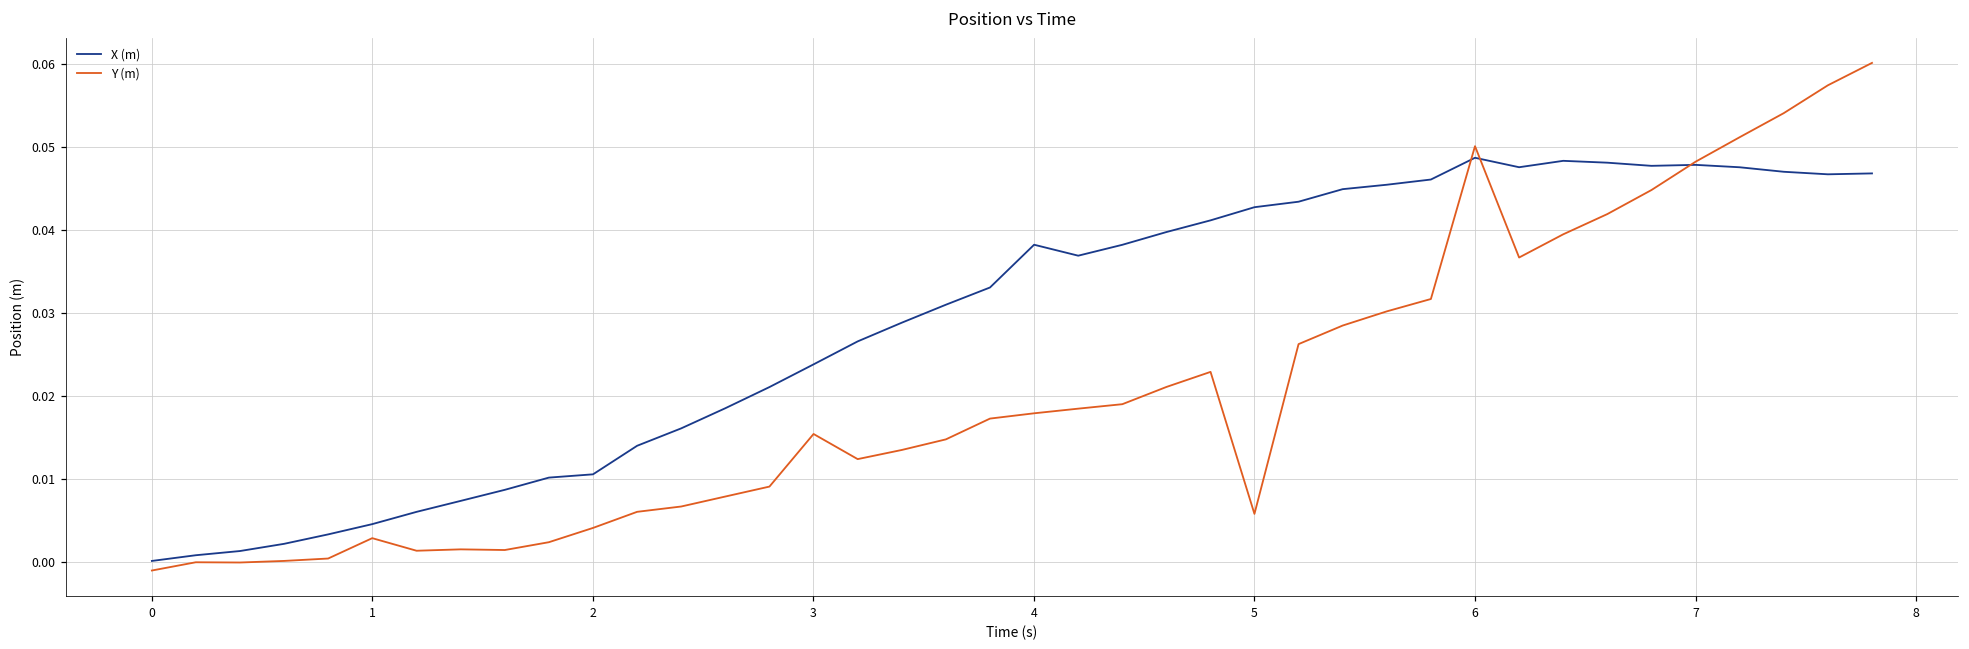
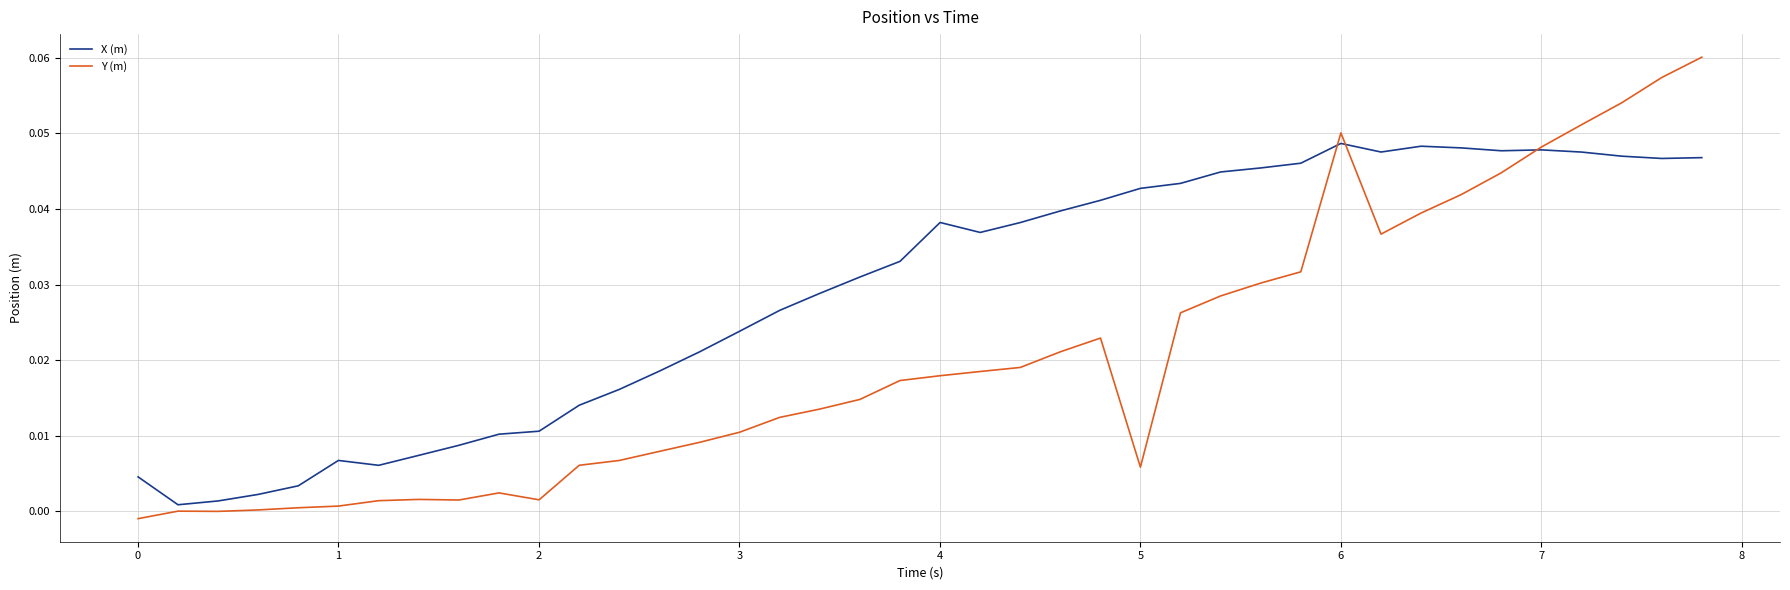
X (m), 0: 0.000 -> 0.005
X (m), 1: 0.005 -> 0.007
Y (m), 1: 0.003 -> 0.001
Y (m), 2: 0.004 -> 0.001
Y (m), 3: 0.015 -> 0.010
